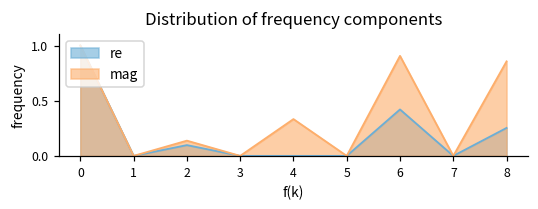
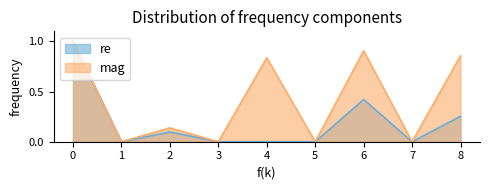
mag, 4: 0.33 -> 0.84
